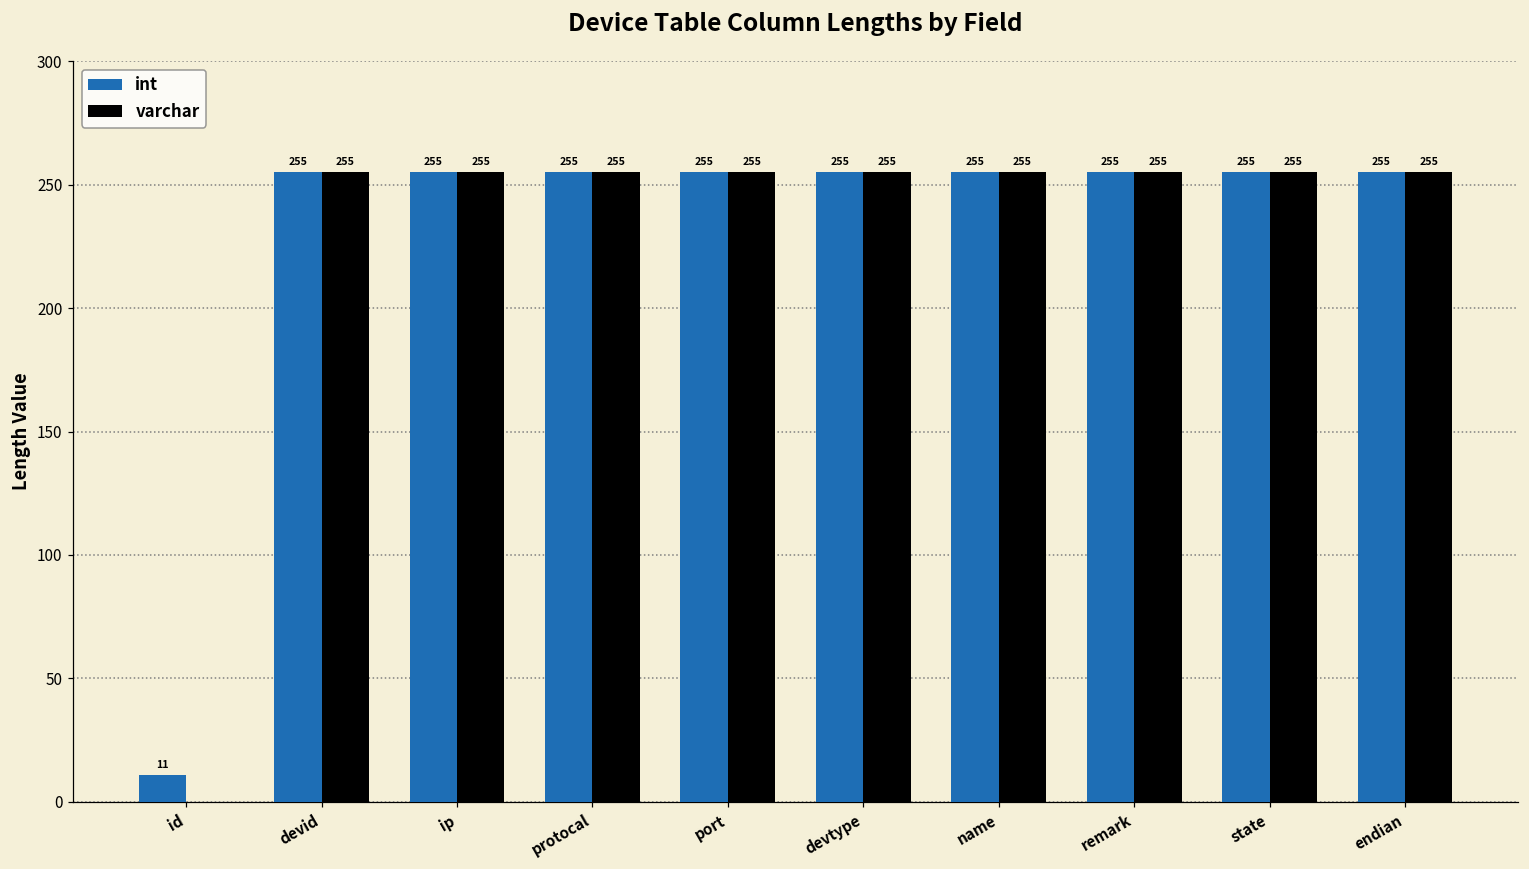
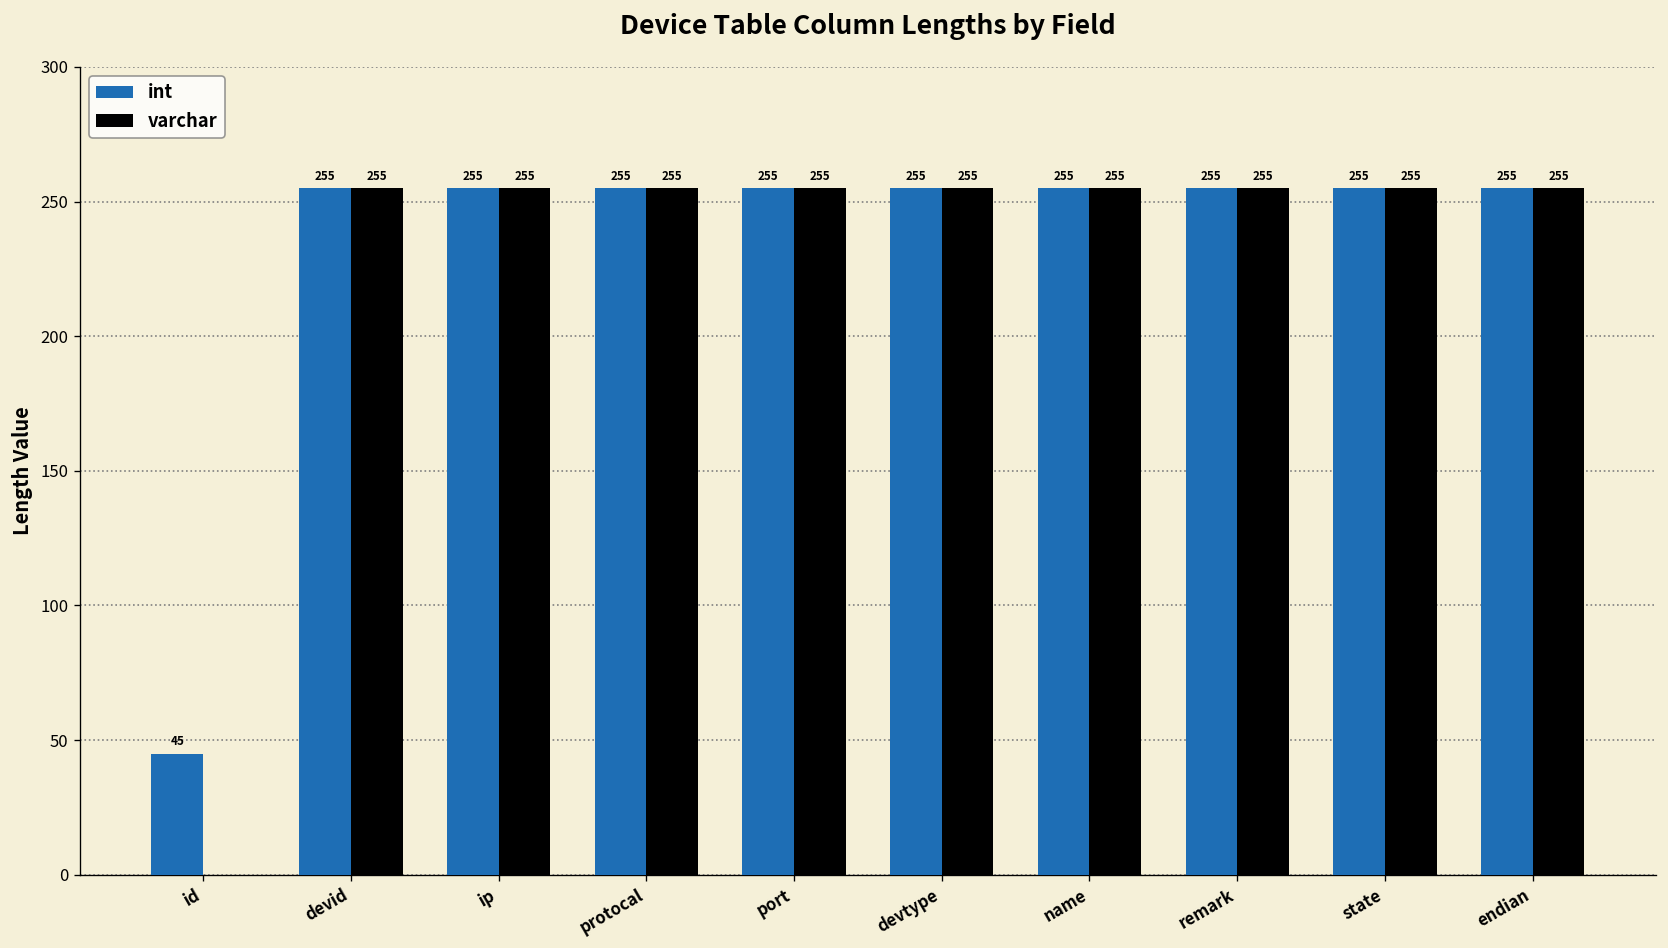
int, id: 11 -> 45
